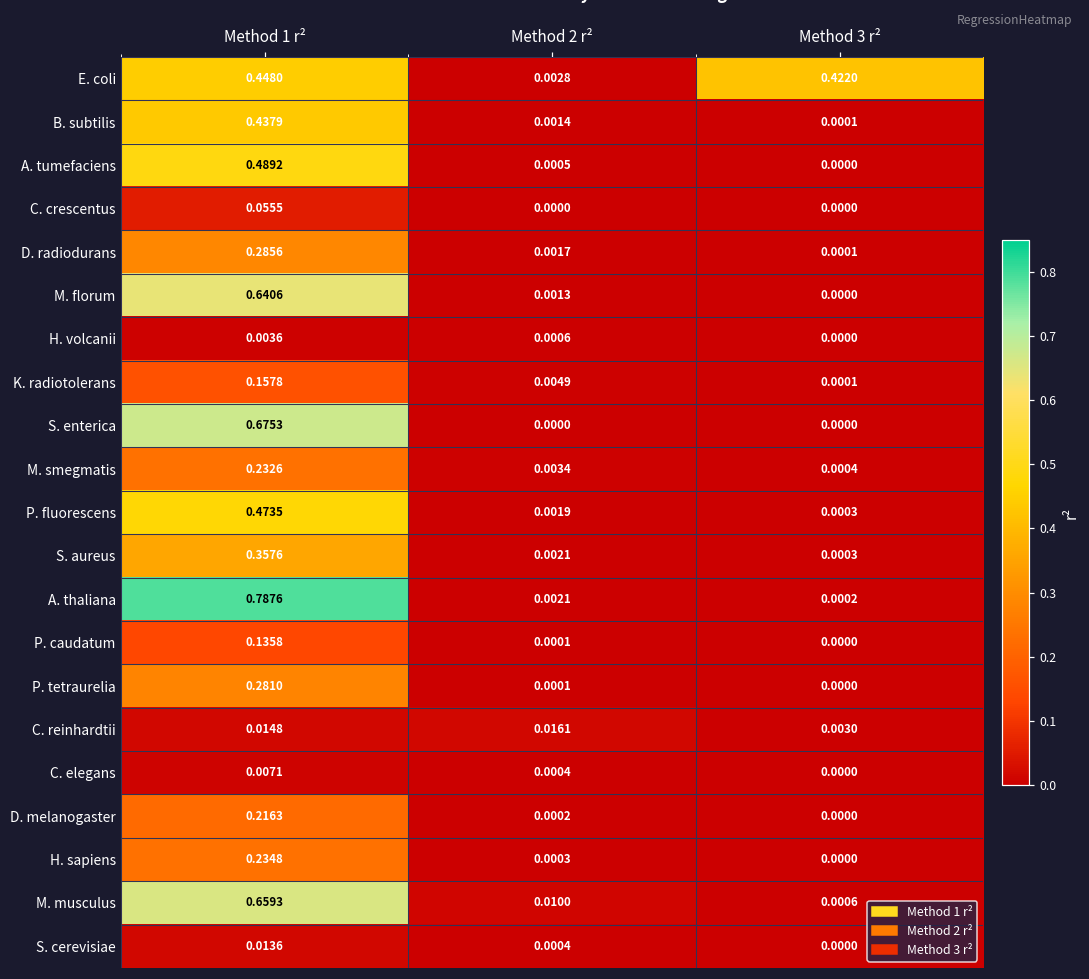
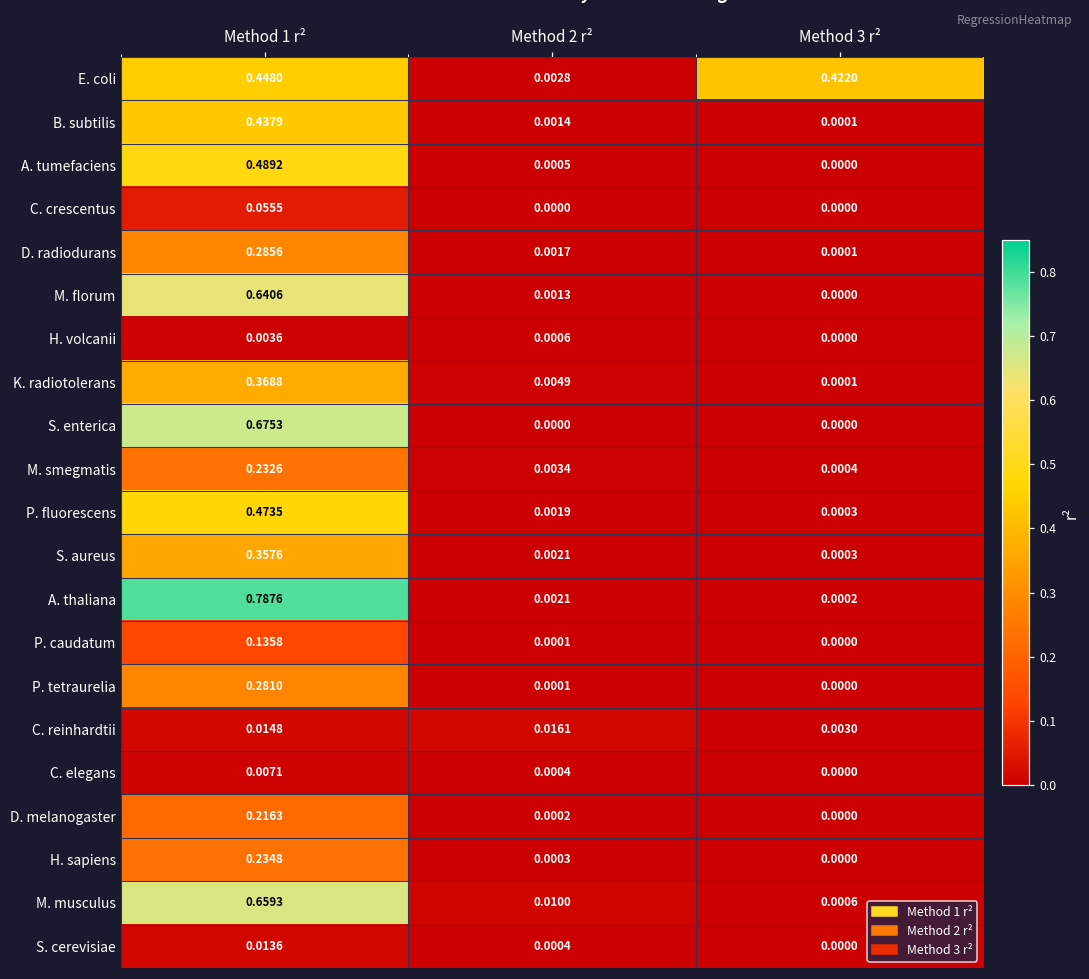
K. radiotolerans, Method 1 r²: 0.1578 -> 0.3688
